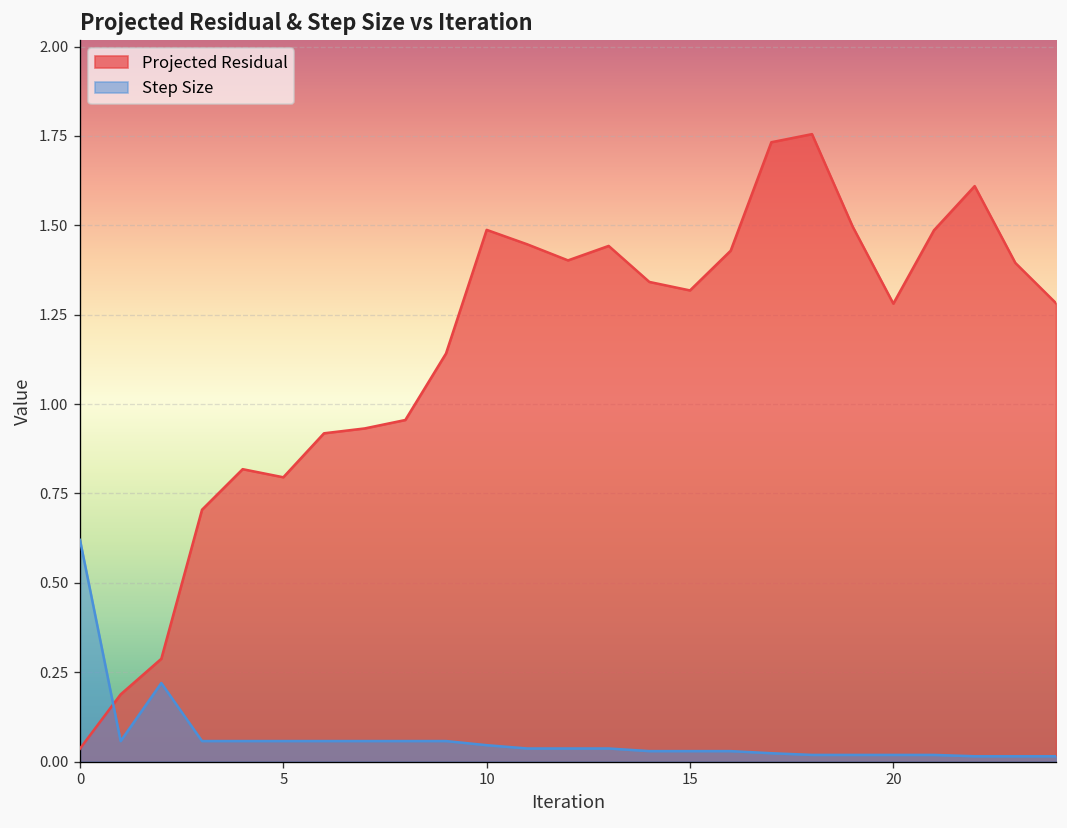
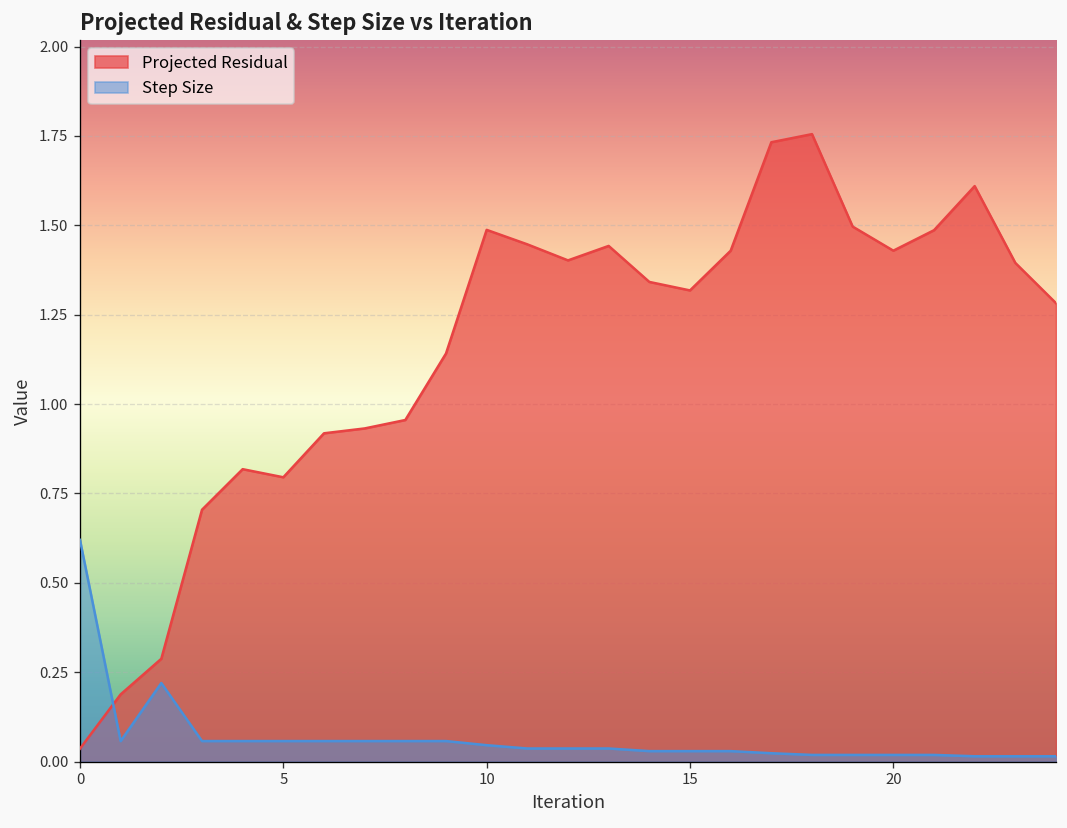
Projected Residual, 20: 1.28 -> 1.43
